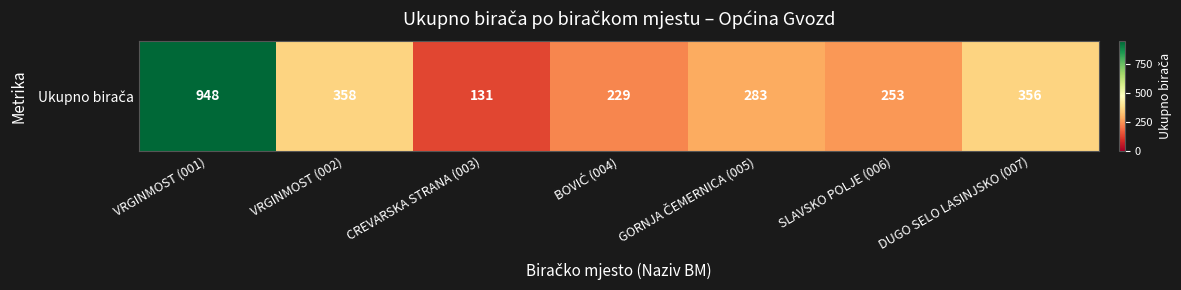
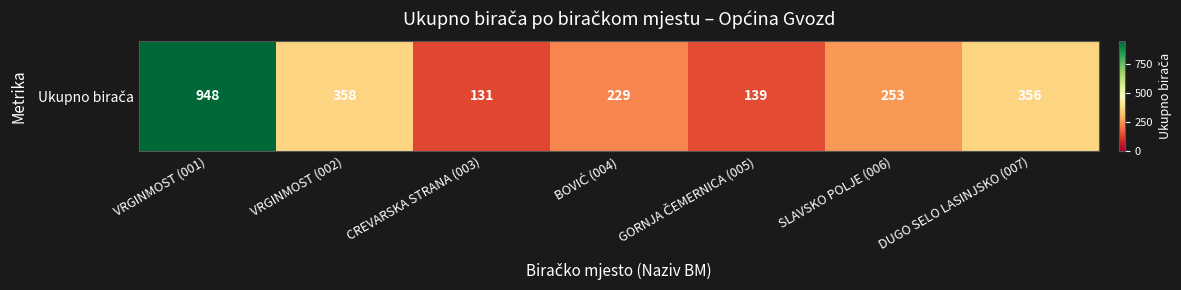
Ukupno birača, GORNJA ČEMERNICA (005): 283 -> 139
